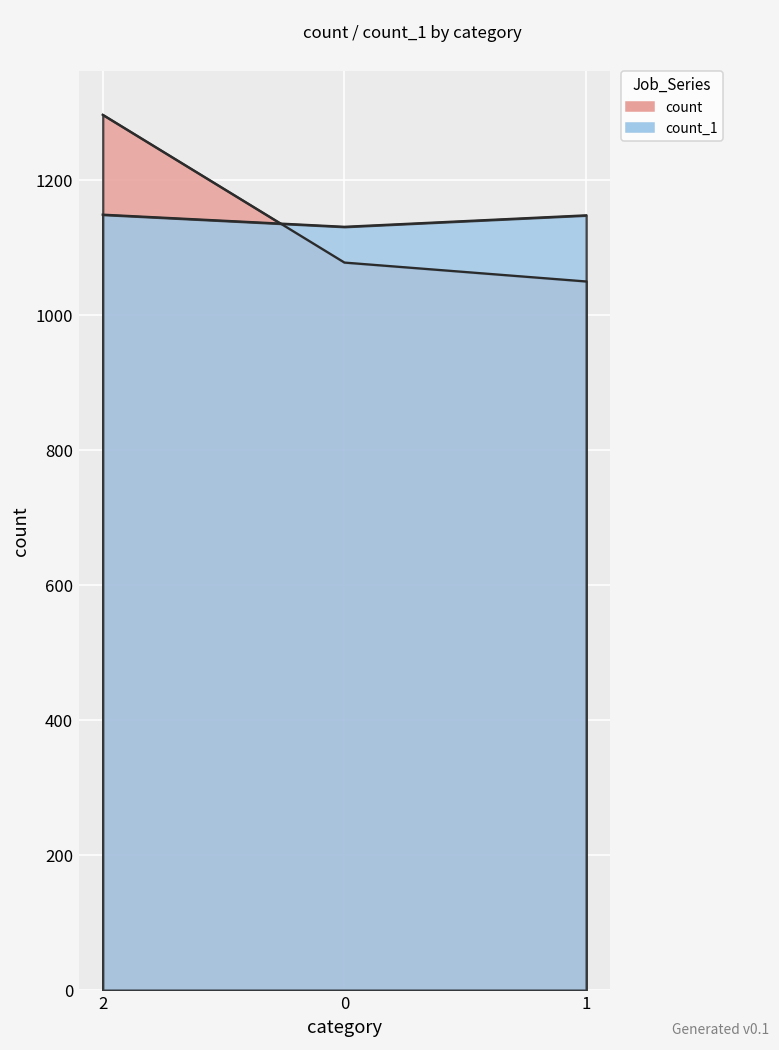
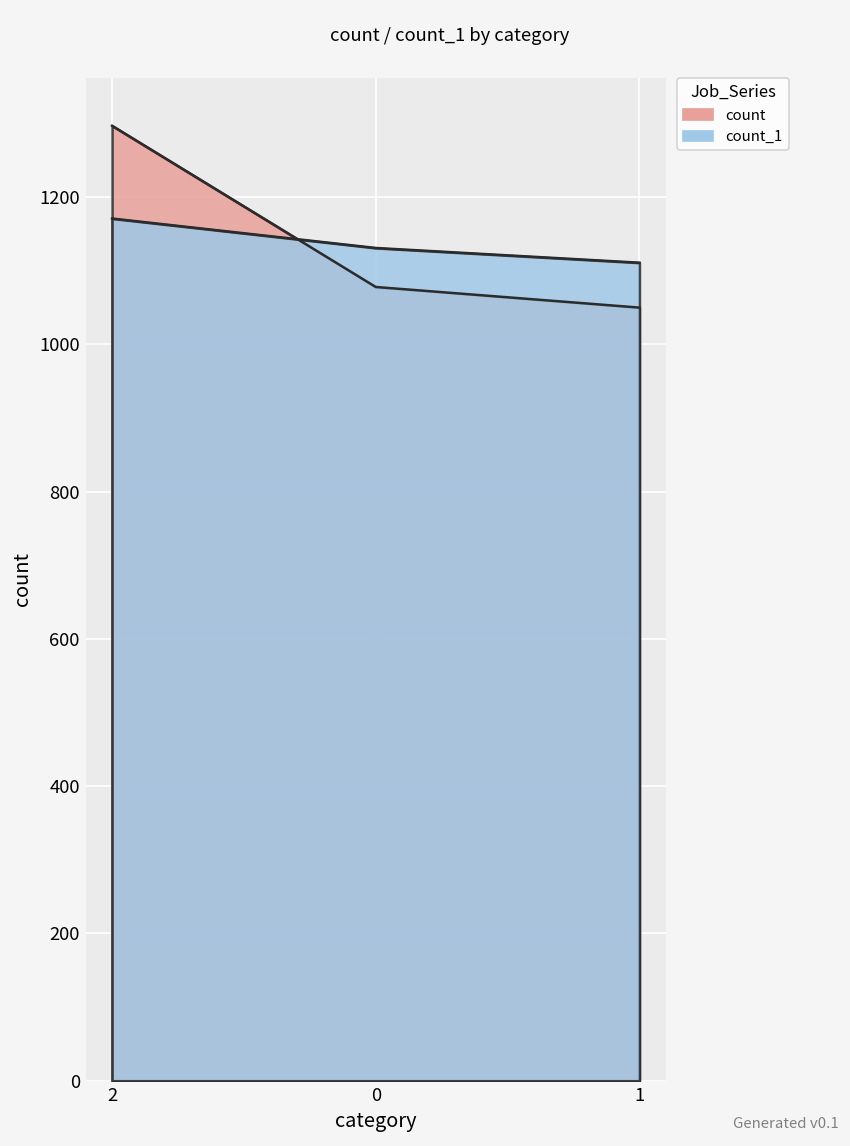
count_1, 2: 1150 -> 1170
count_1, 1: 1150 -> 1110
